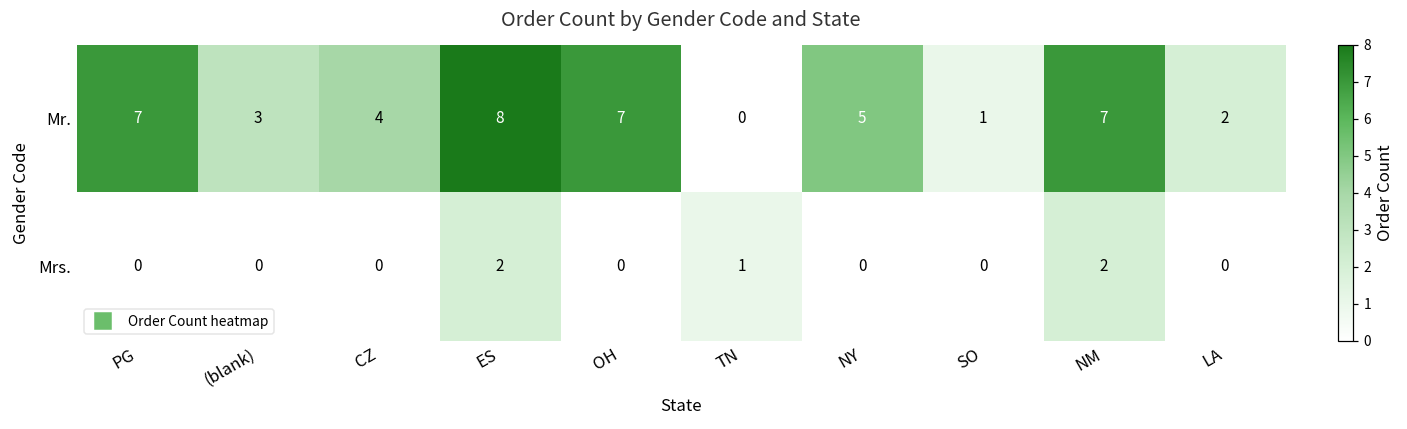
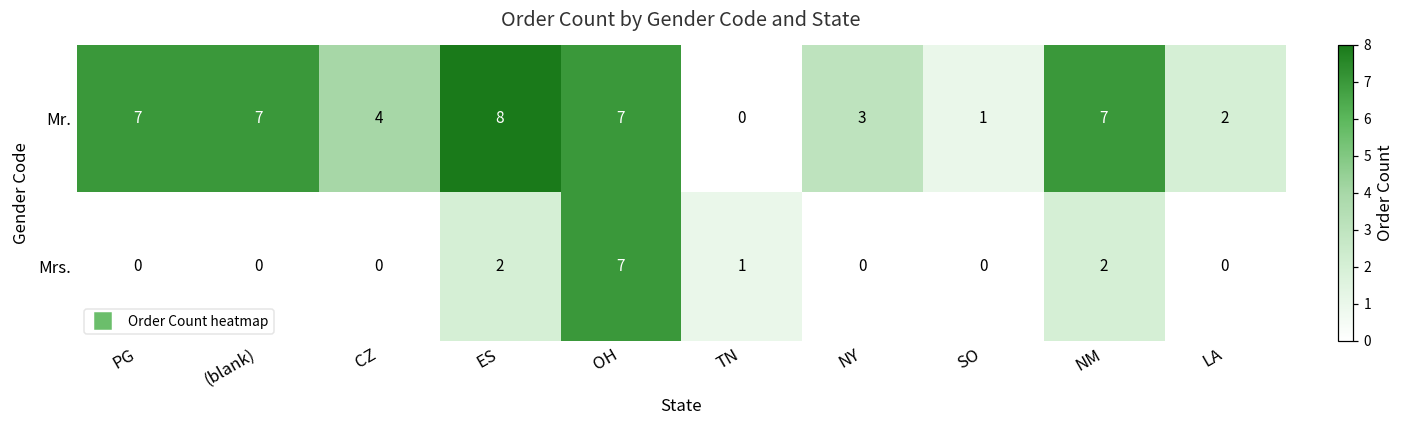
Mr., (blank): 3 -> 7
Mr., NY: 5 -> 3
Mrs., OH: 0 -> 7
